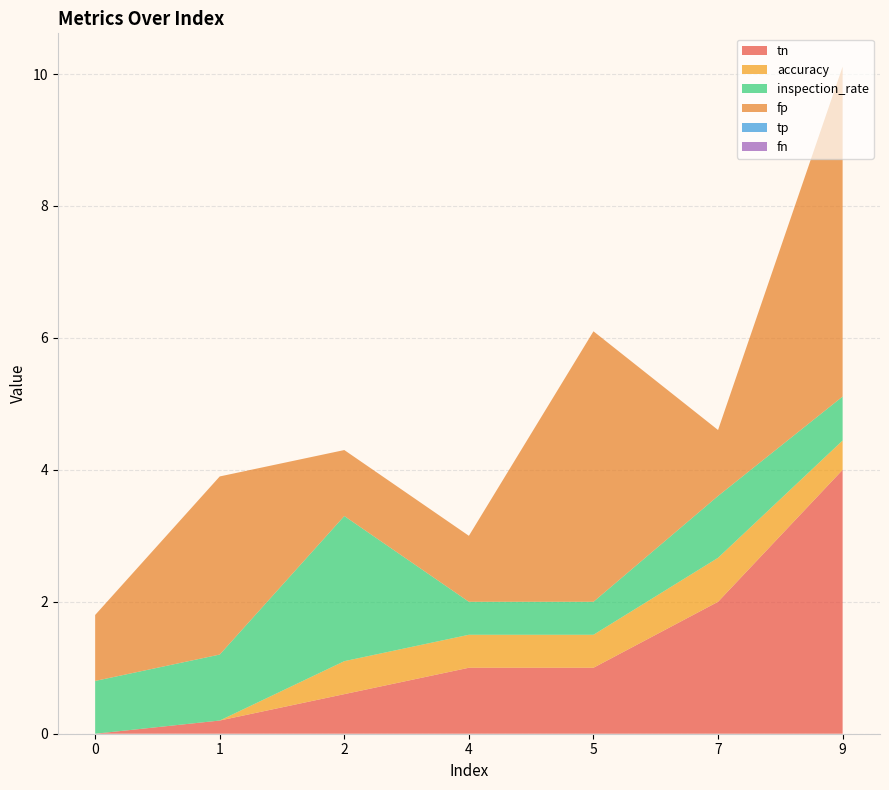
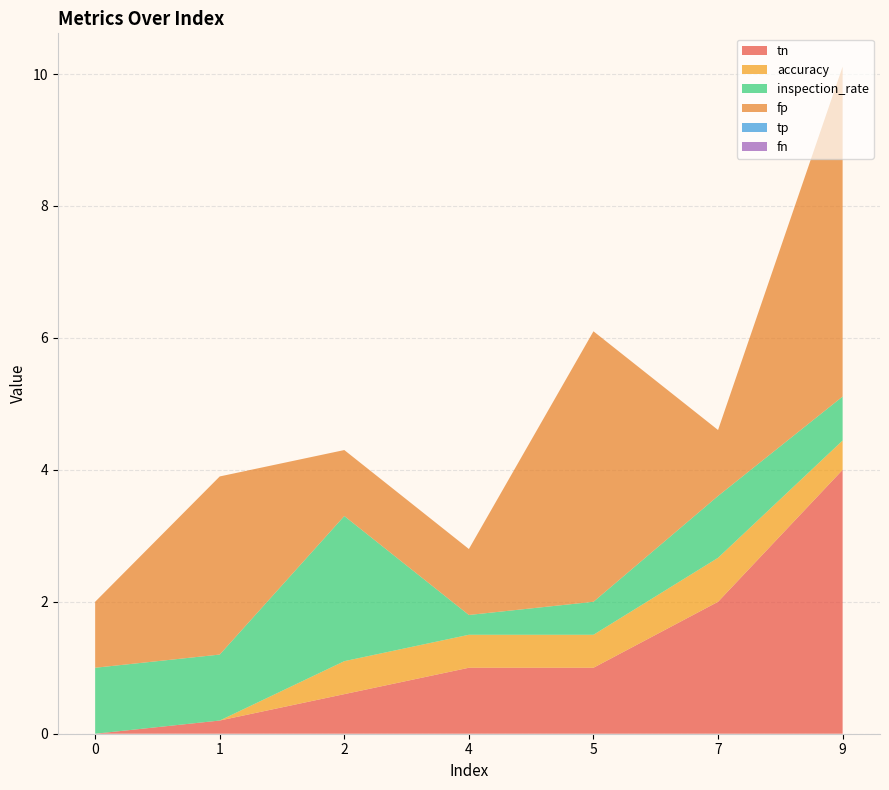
inspection_rate, 0: 0.8 -> 1.0
inspection_rate, 4: 0.5 -> 0.3
